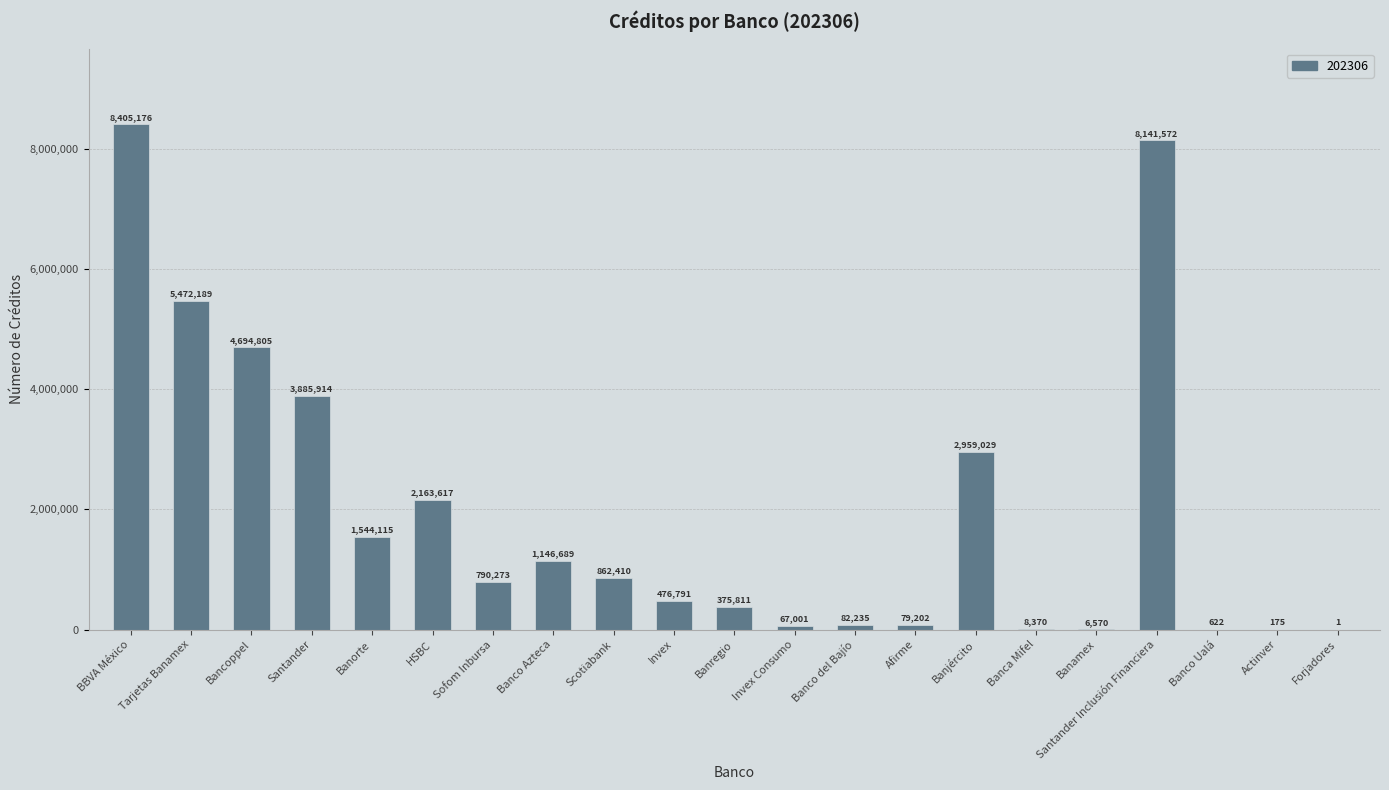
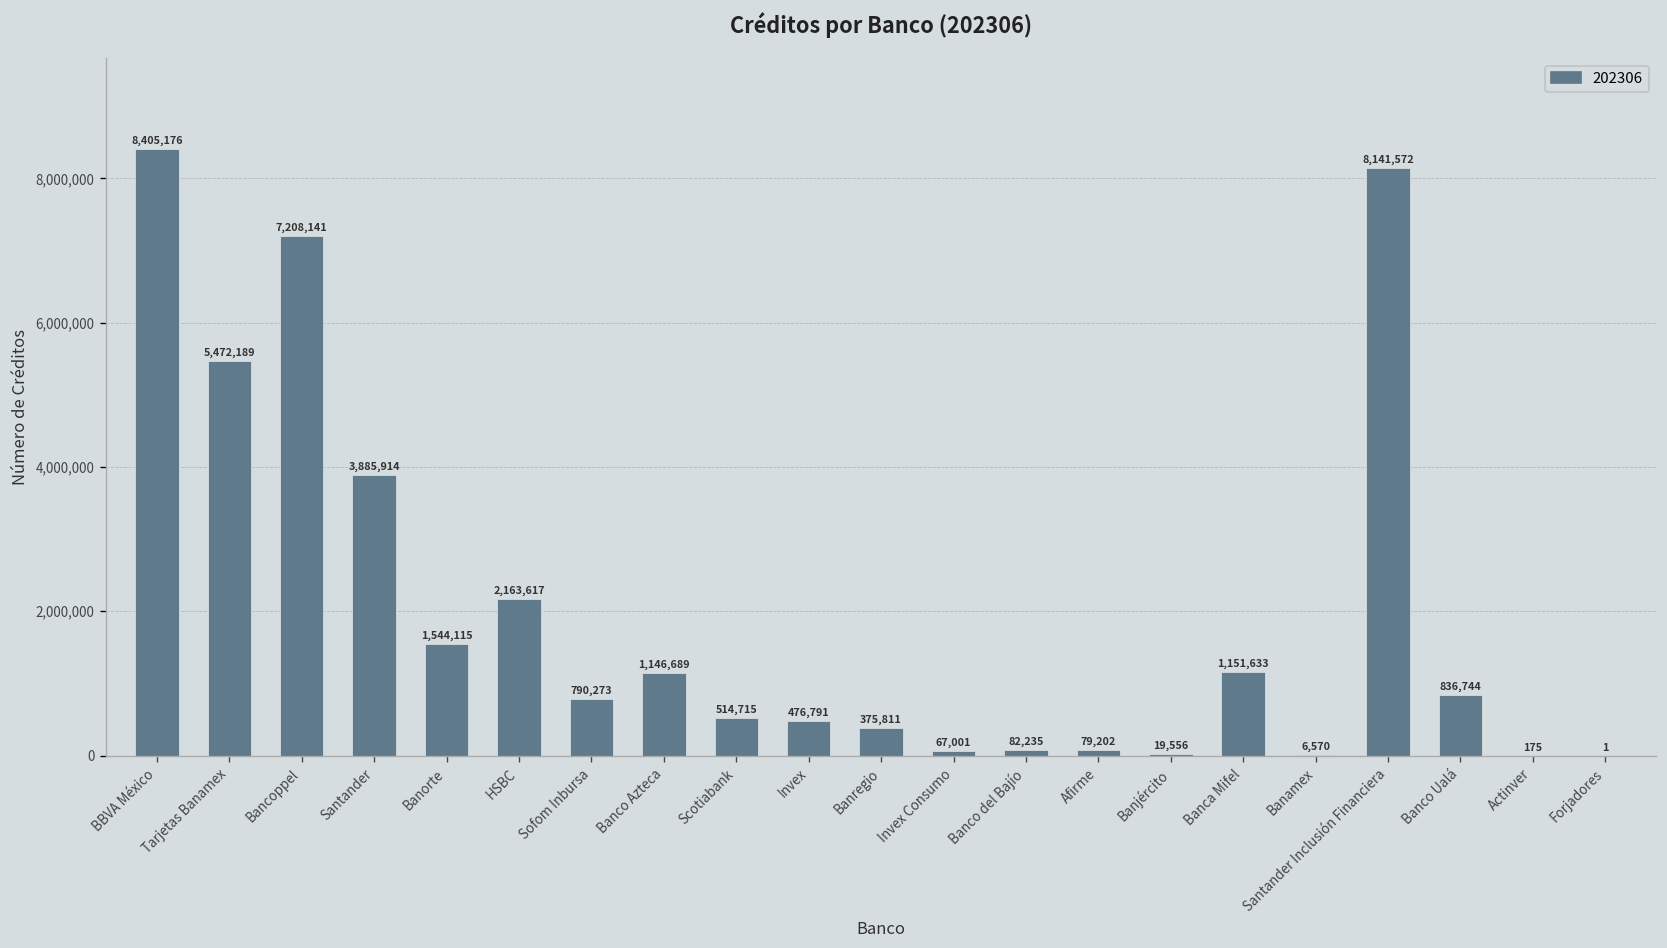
Bancoppel: 4,694,805 -> 7,208,141
Scotiabank: 862,410 -> 514,715
Banjército: 2,959,029 -> 19,556
Banca Mifel: 8,370 -> 1,151,633
Banco Ualá: 622 -> 836,744
